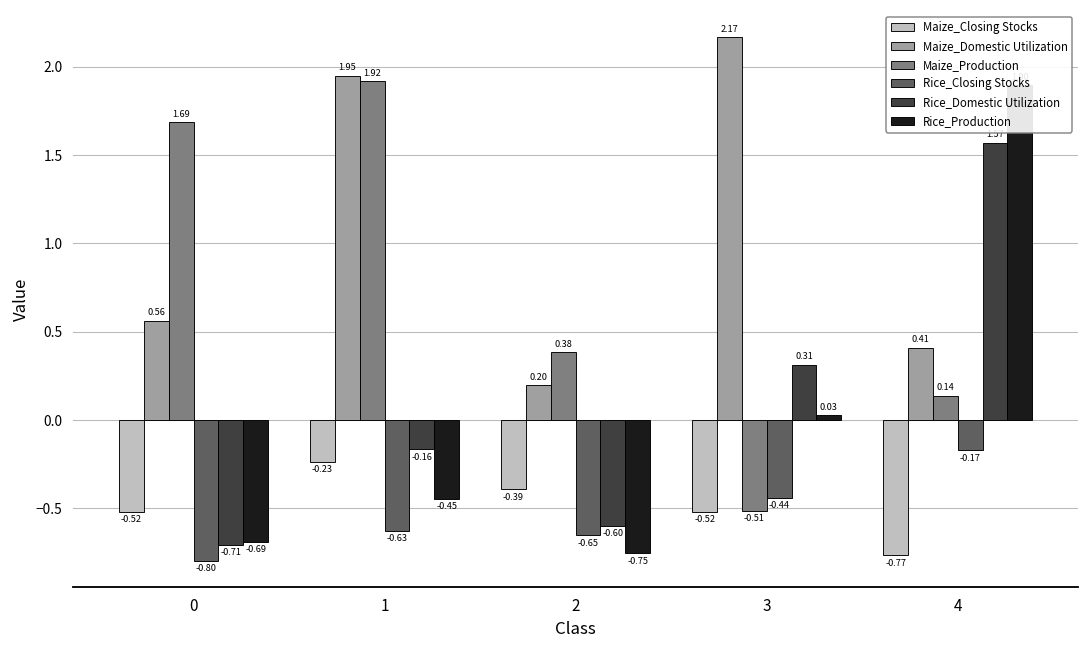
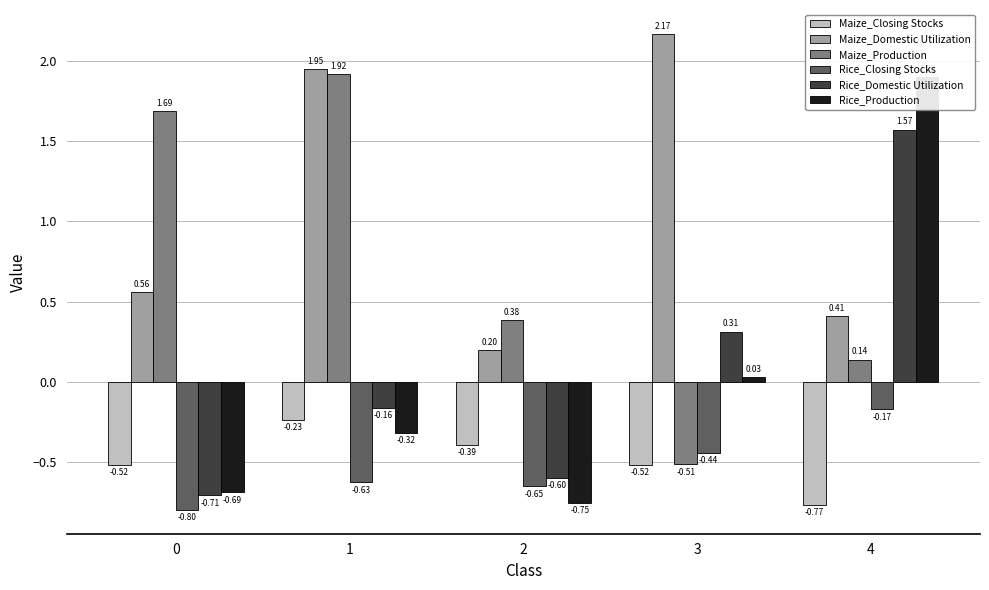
Rice_Production, 1: -0.45 -> -0.32
